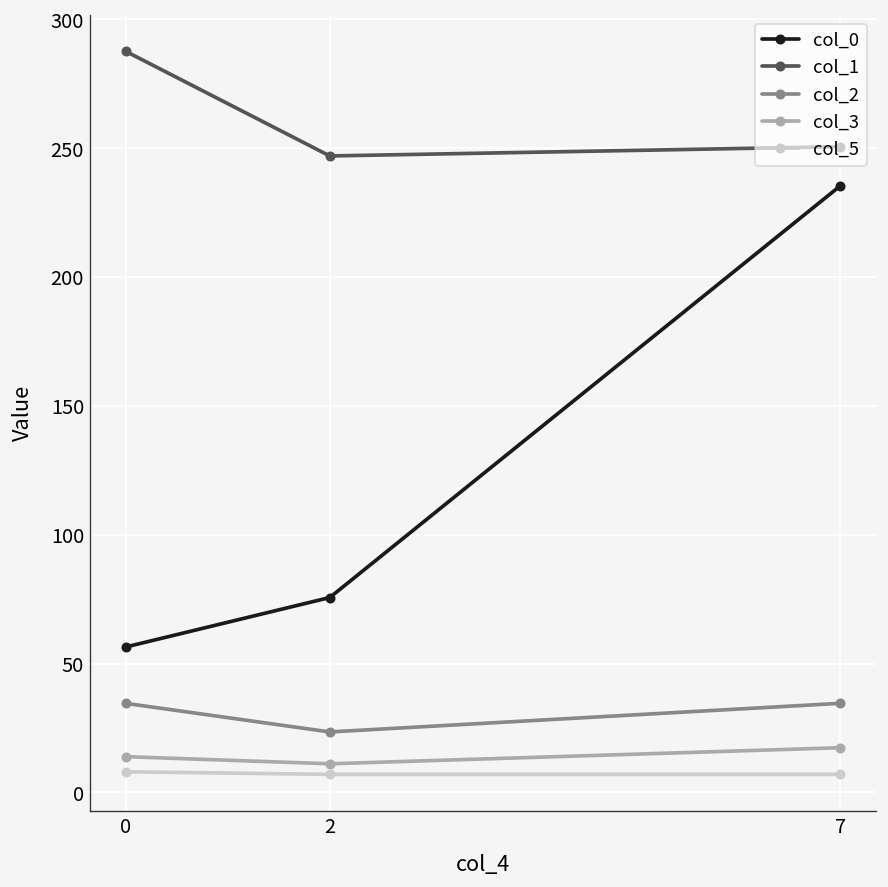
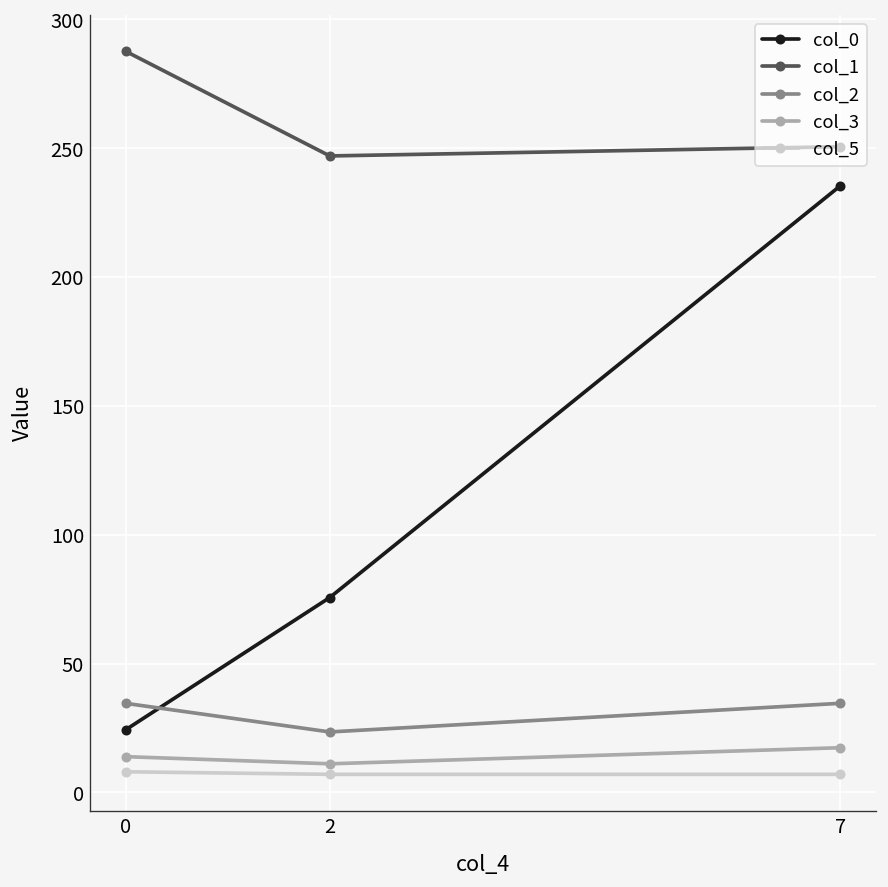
col_0, 0: 56 -> 24
